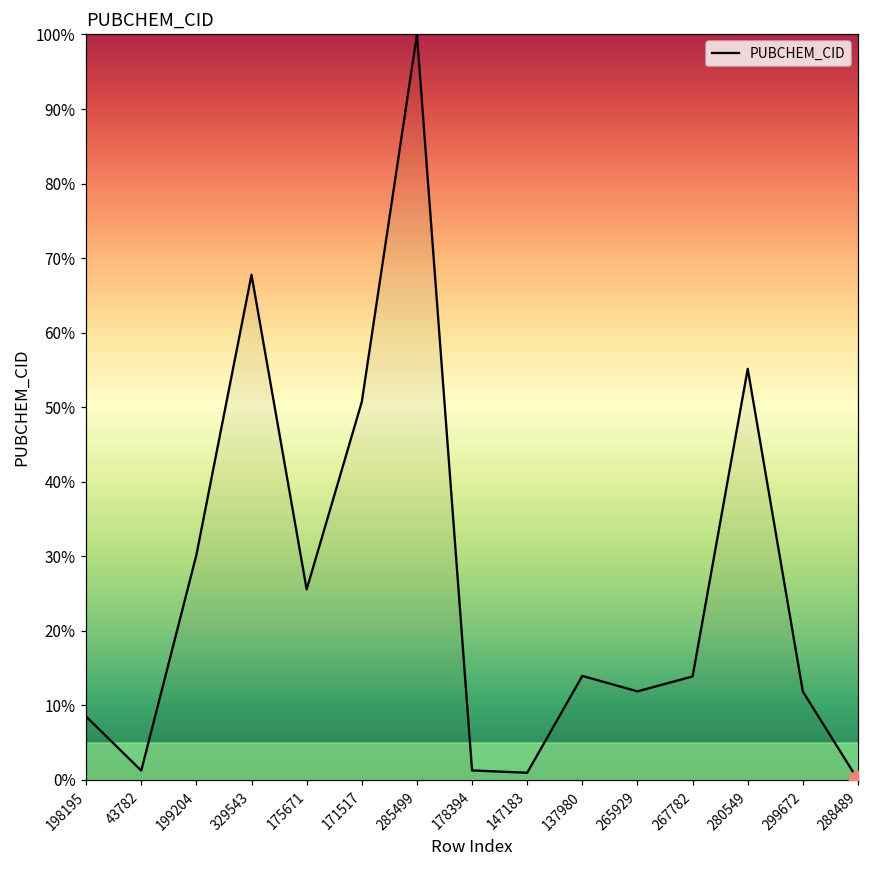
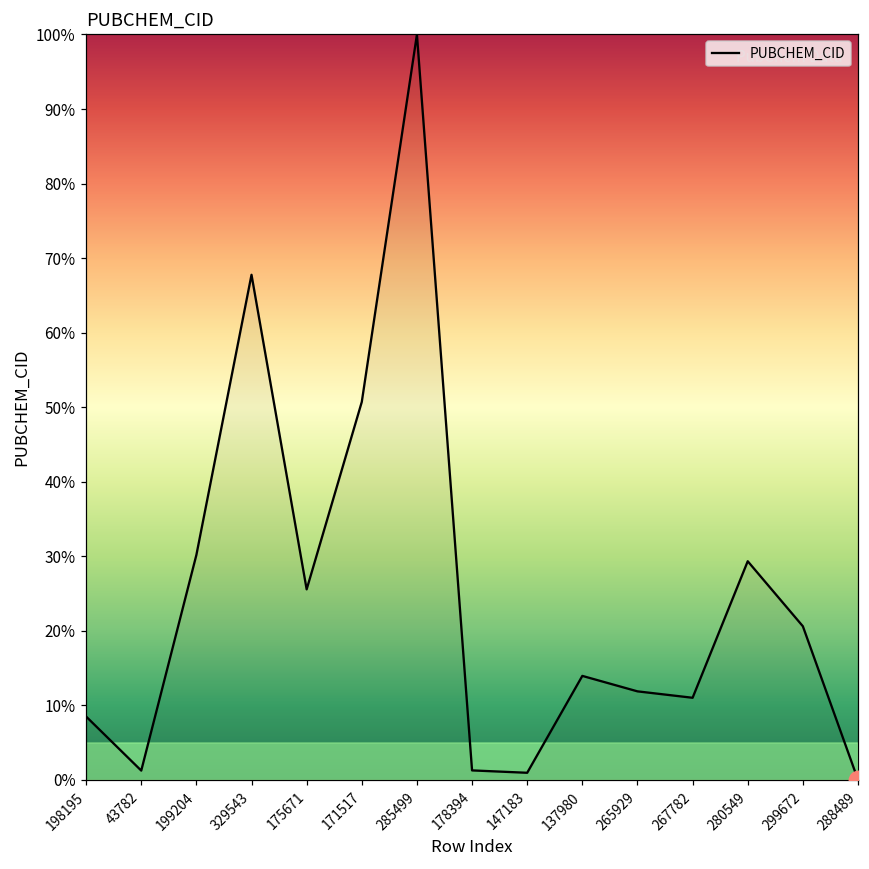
PUBCHEM_CID, 267782: 14% -> 11%
PUBCHEM_CID, 280549: 55% -> 29%
PUBCHEM_CID, 299672: 12% -> 21%
